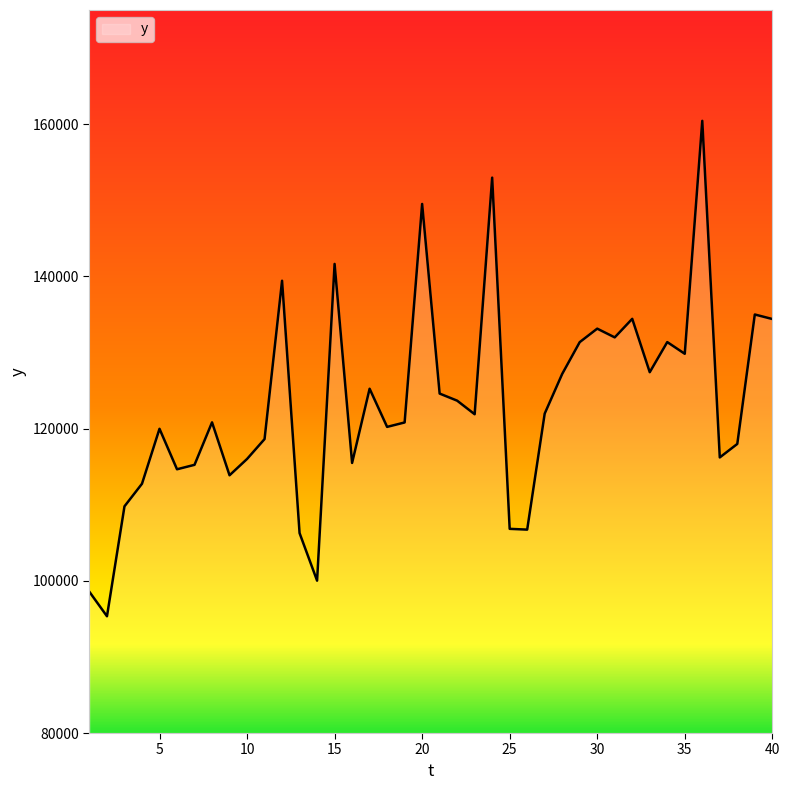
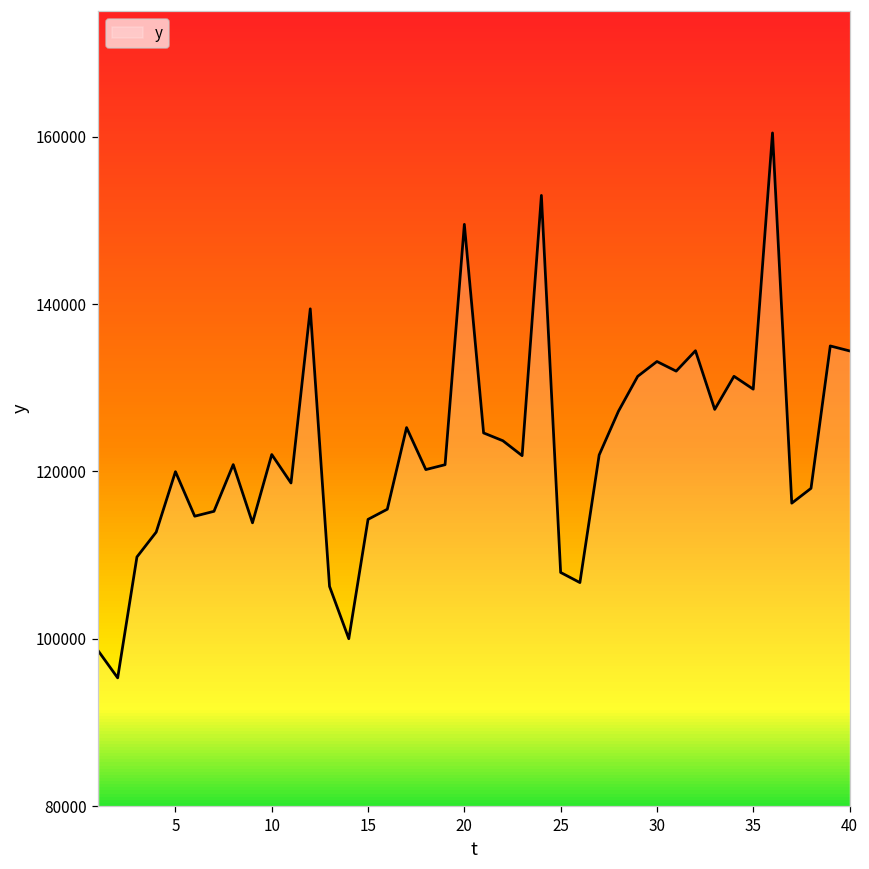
10: 116000 -> 122000
15: 142000 -> 114000
25: 107000 -> 108000
